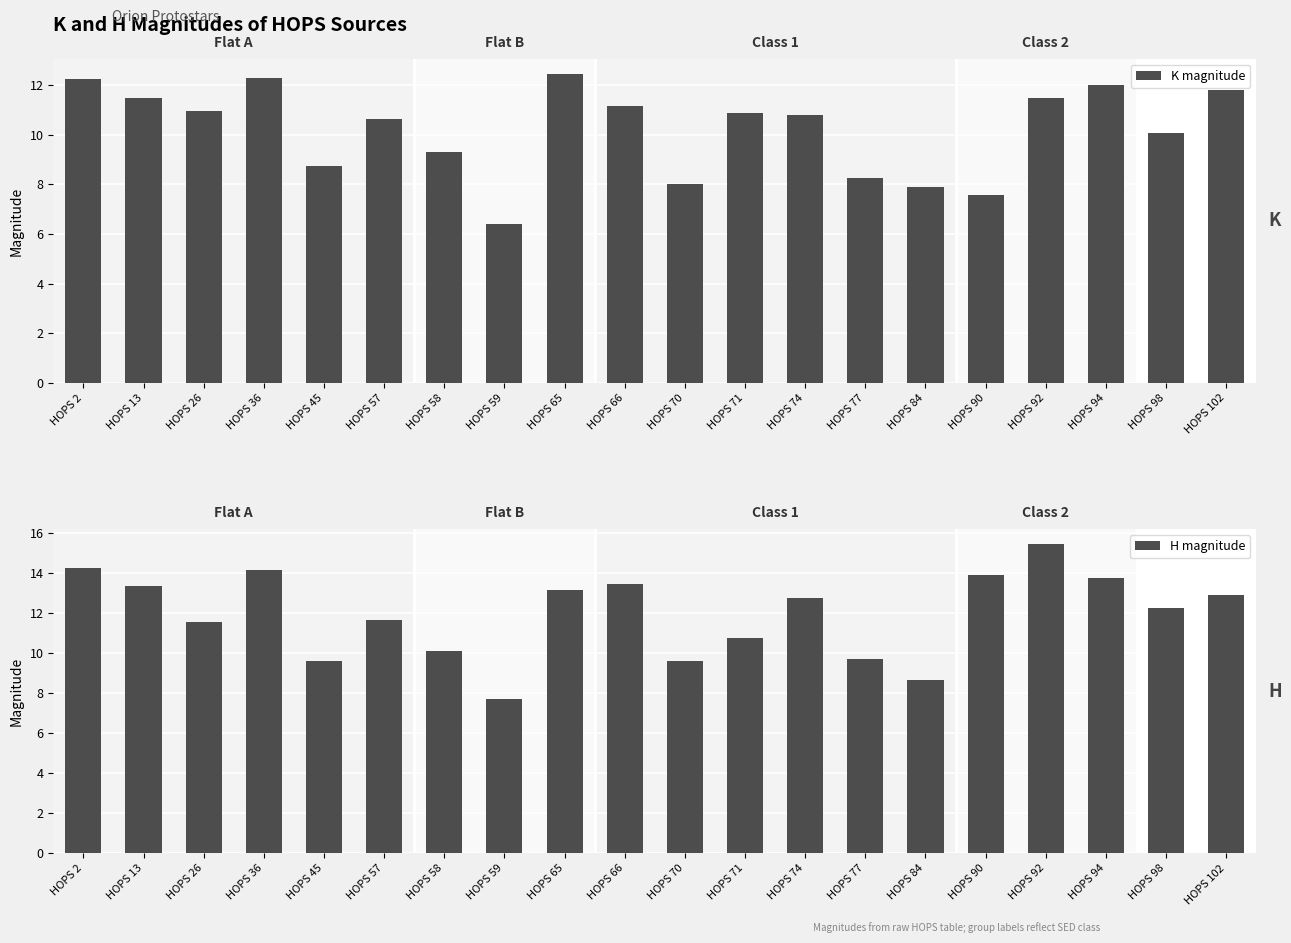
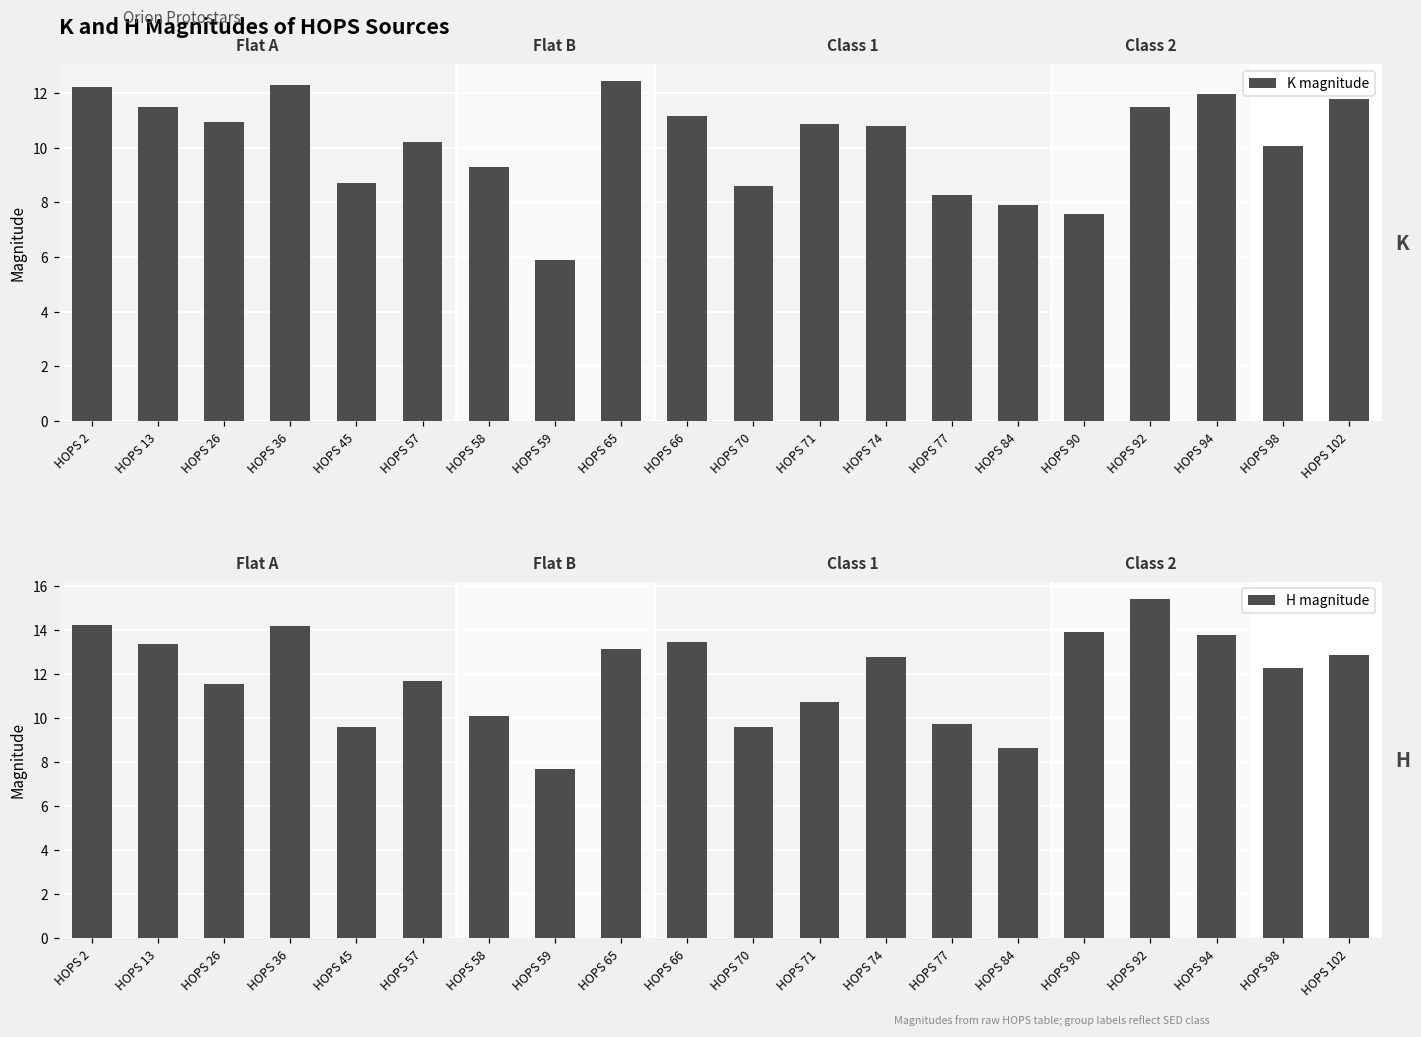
K and H Magnitudes of HOPS Sources, HOPS 57: 10.6 -> 10.2
K and H Magnitudes of HOPS Sources, HOPS 59: 6.4 -> 5.9
K and H Magnitudes of HOPS Sources, HOPS 70: 8.0 -> 8.6
